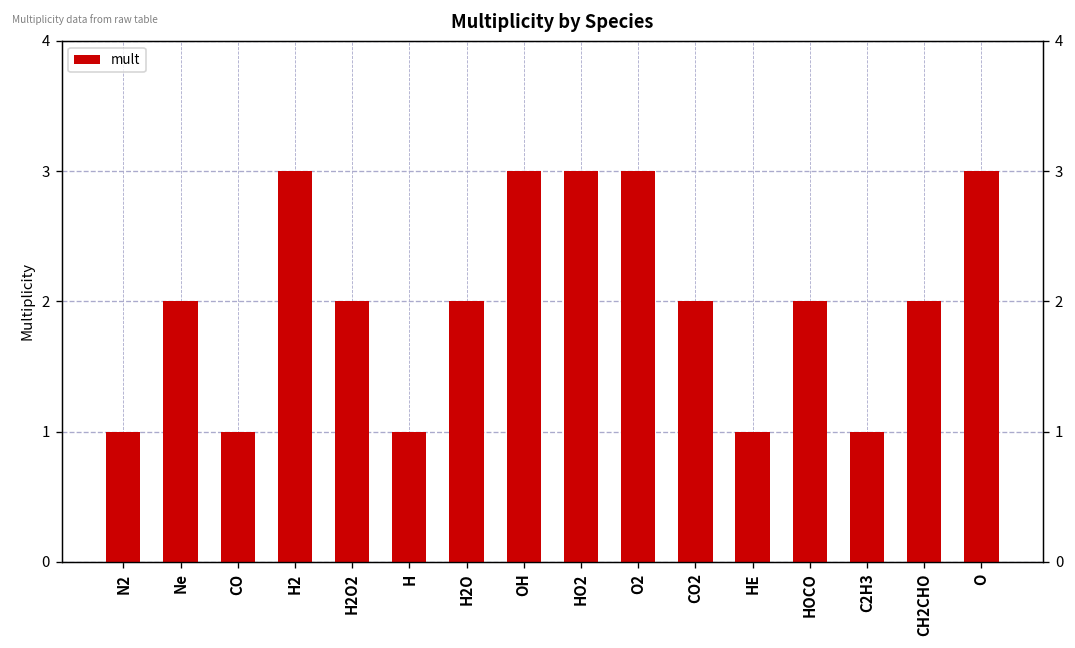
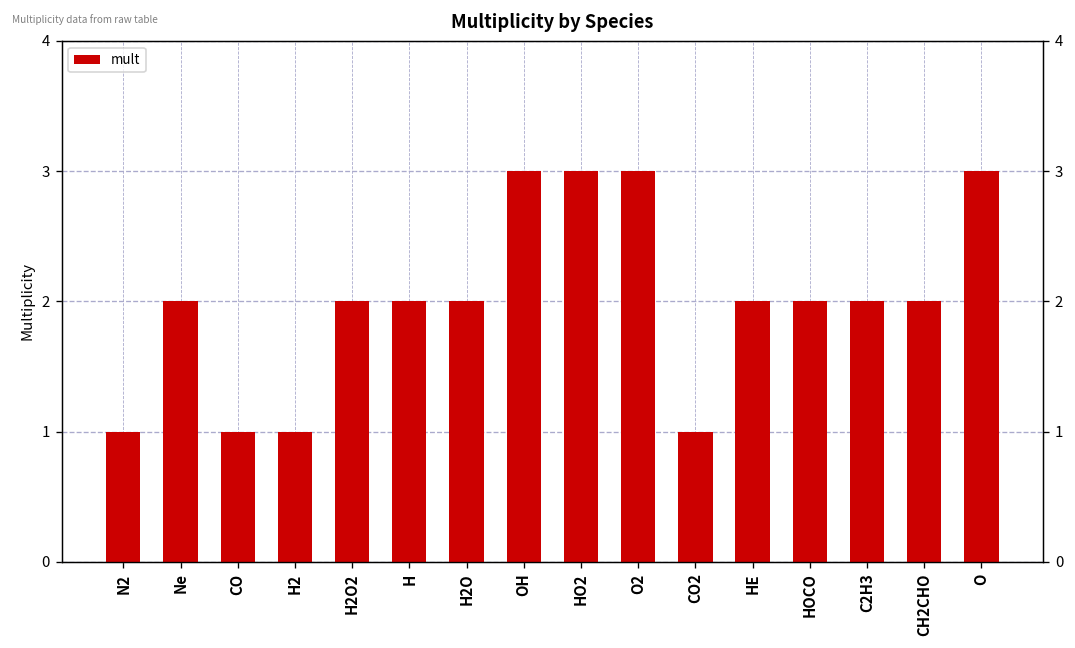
H2: 3 -> 1
H: 1 -> 2
CO2: 2 -> 1
HE: 1 -> 2
C2H3: 1 -> 2
